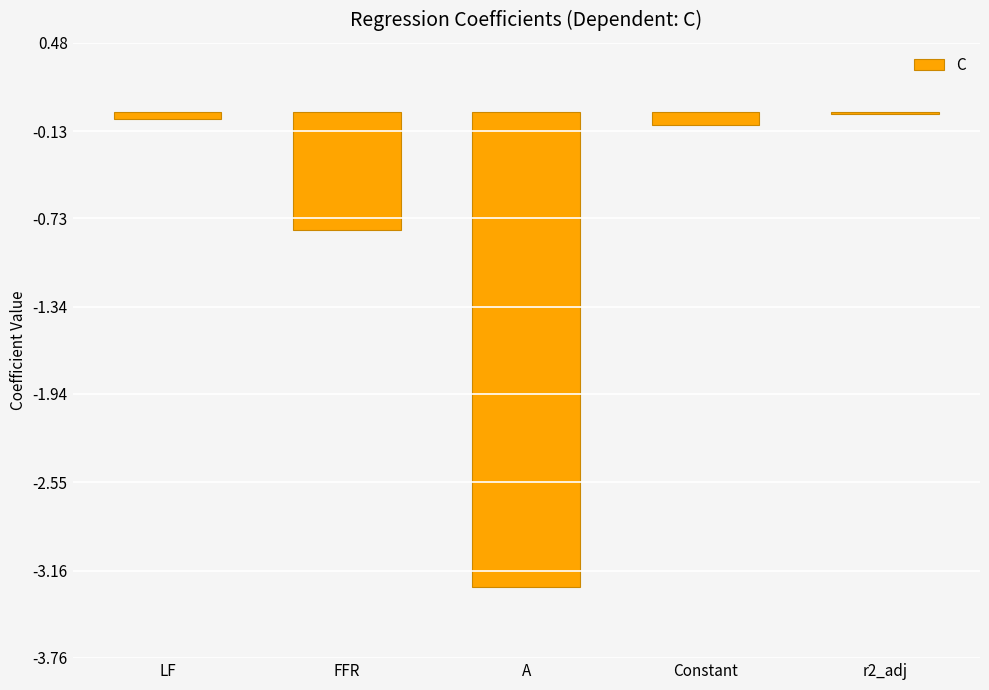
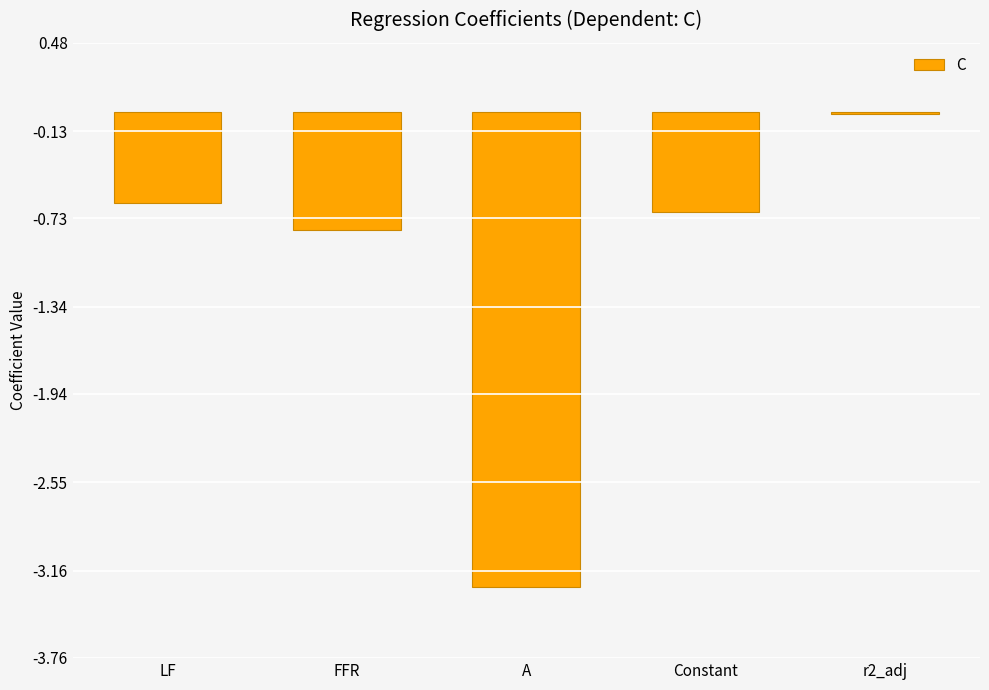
LF: -0.04 -> -0.62
Constant: -0.09 -> -0.69
